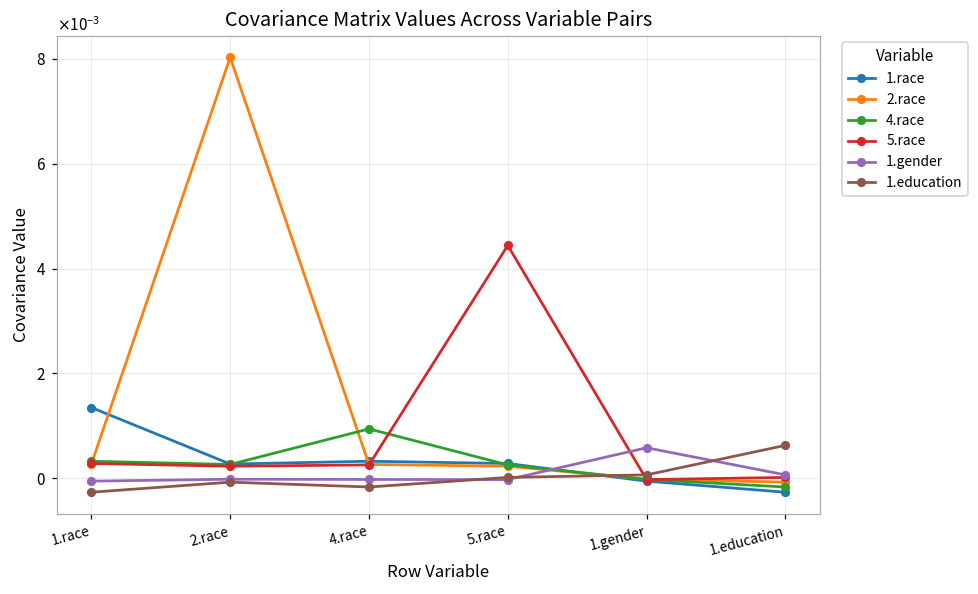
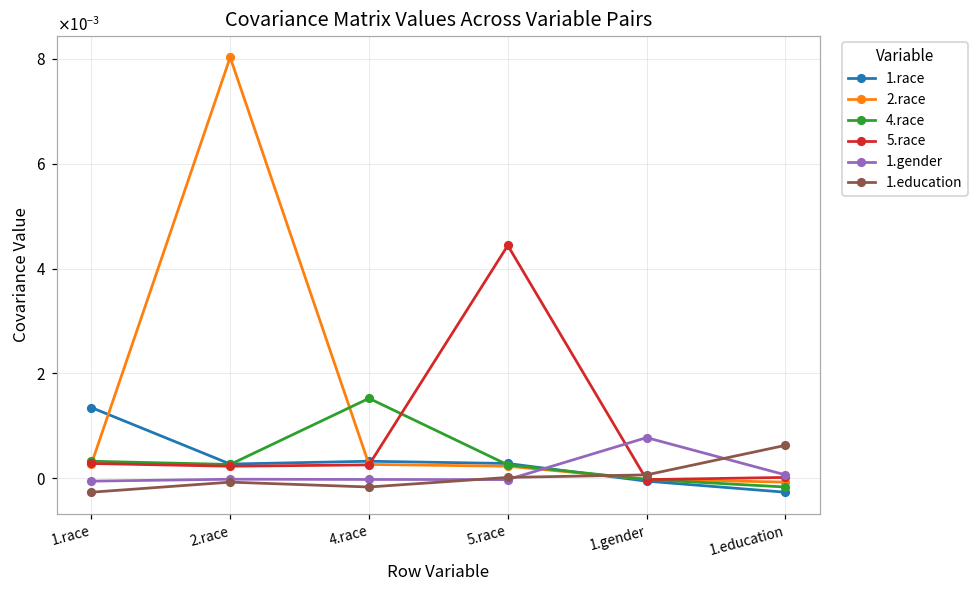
4.race, 4.race: 0.0009 -> 0.0015
1.gender, 1.gender: 0.0006 -> 0.0008
